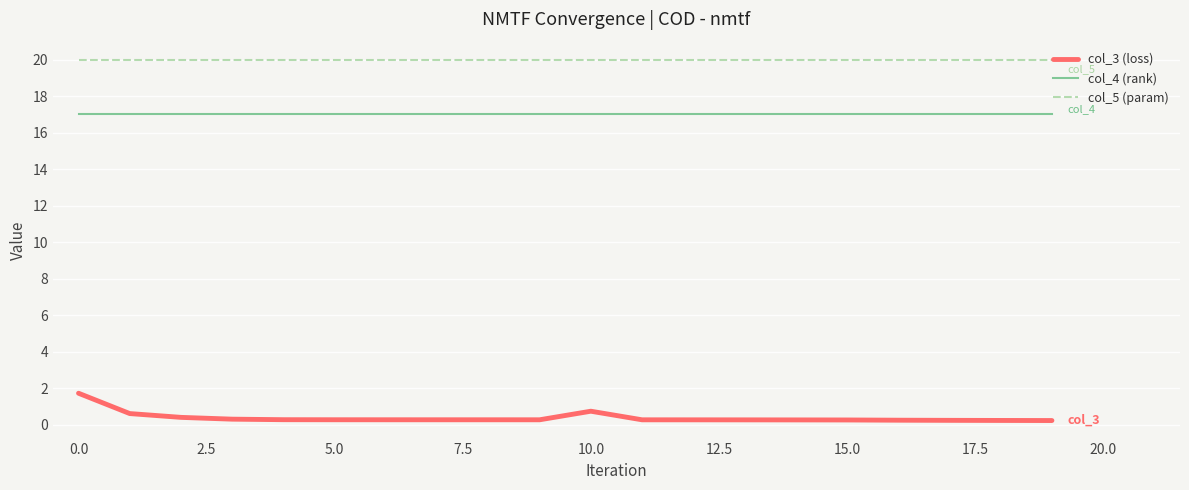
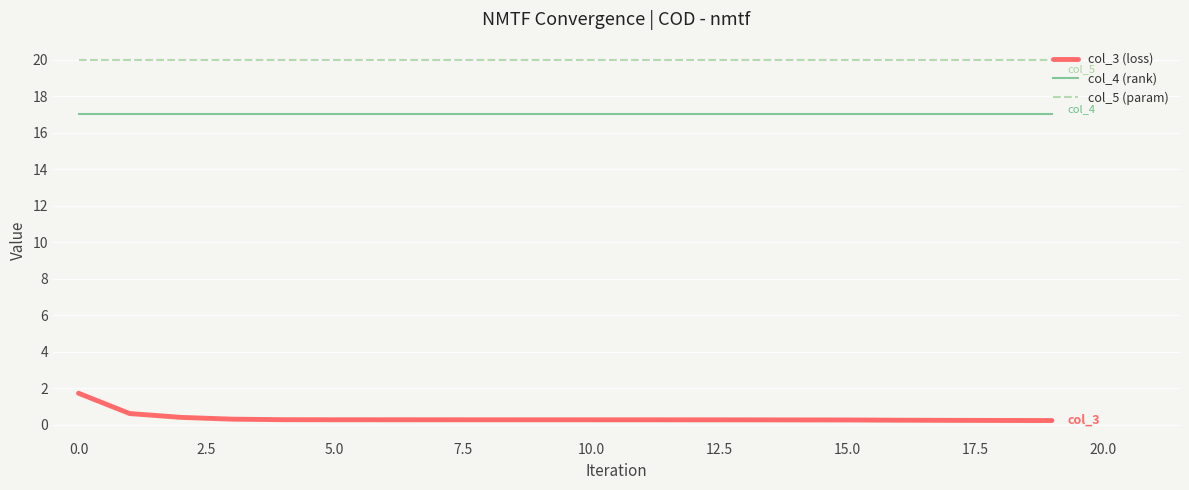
col_3 (loss), 10.0: 0.7 -> 0.3
